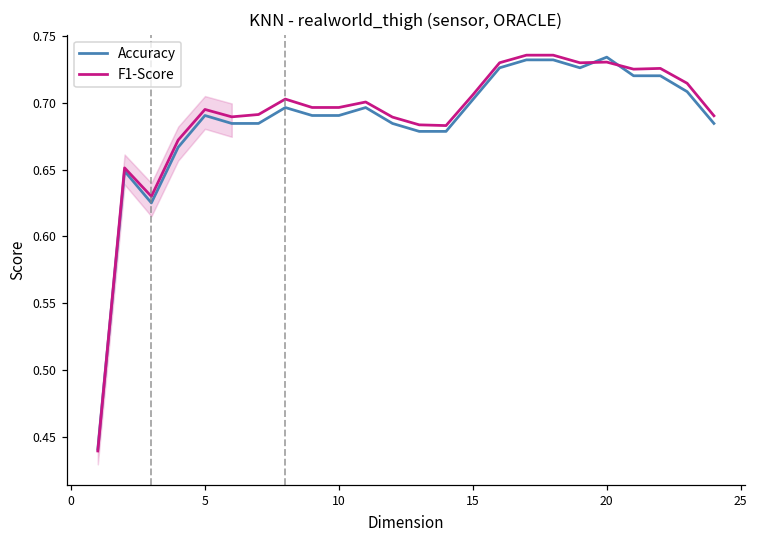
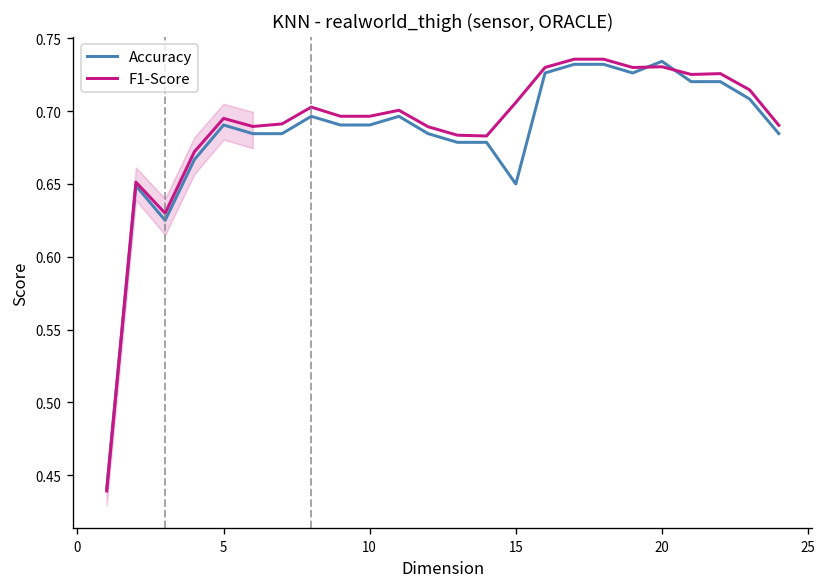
Accuracy, 15: 0.702 -> 0.650
